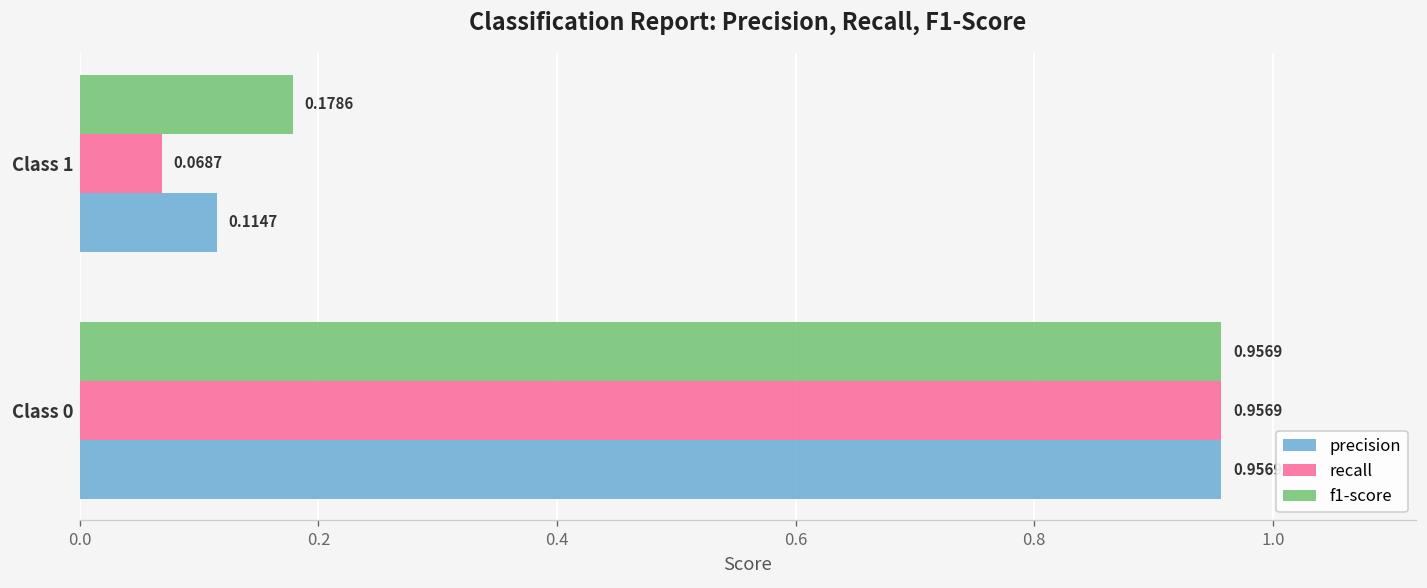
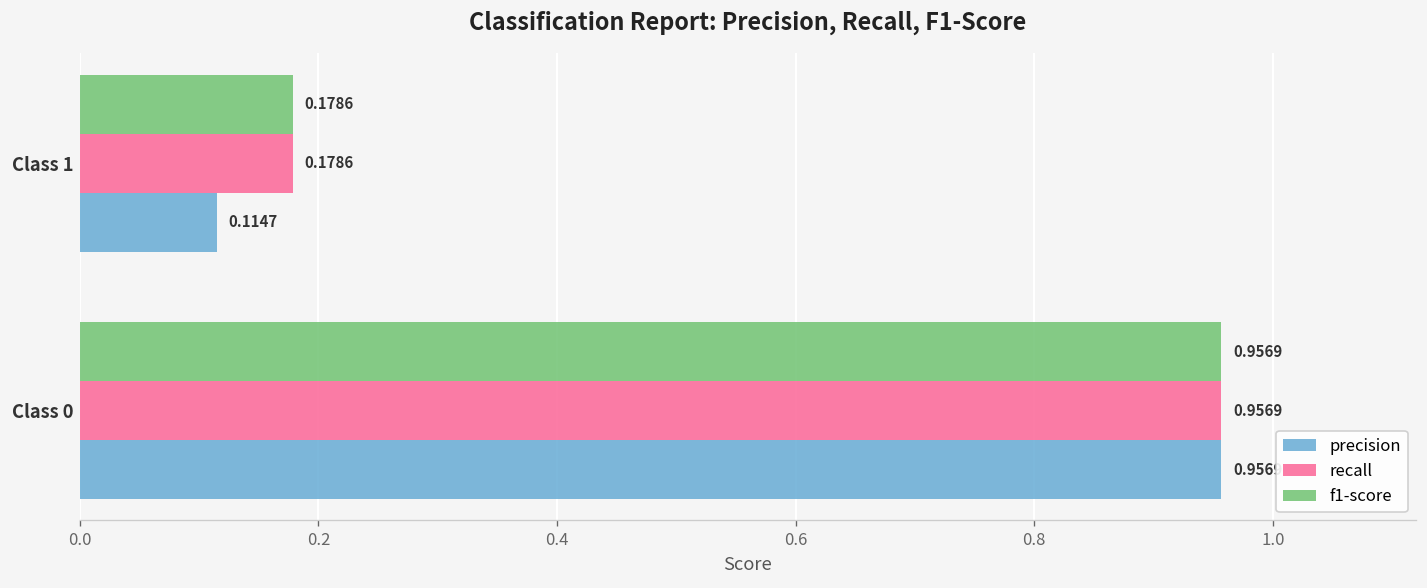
recall, Class 1: 0.0687 -> 0.1786
